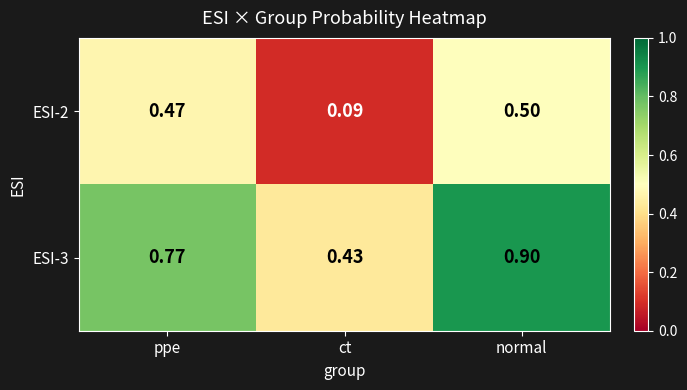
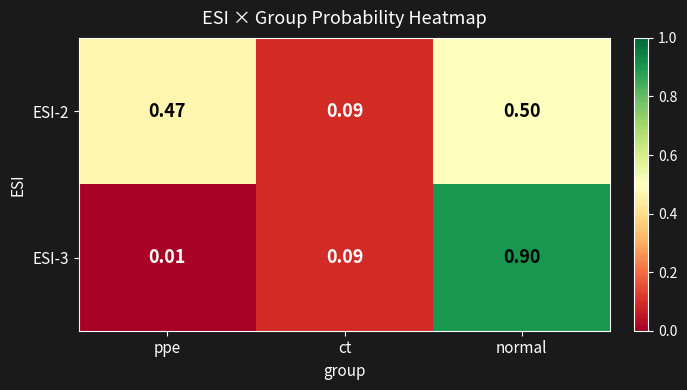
ESI-3, ppe: 0.77 -> 0.01
ESI-3, ct: 0.43 -> 0.09
